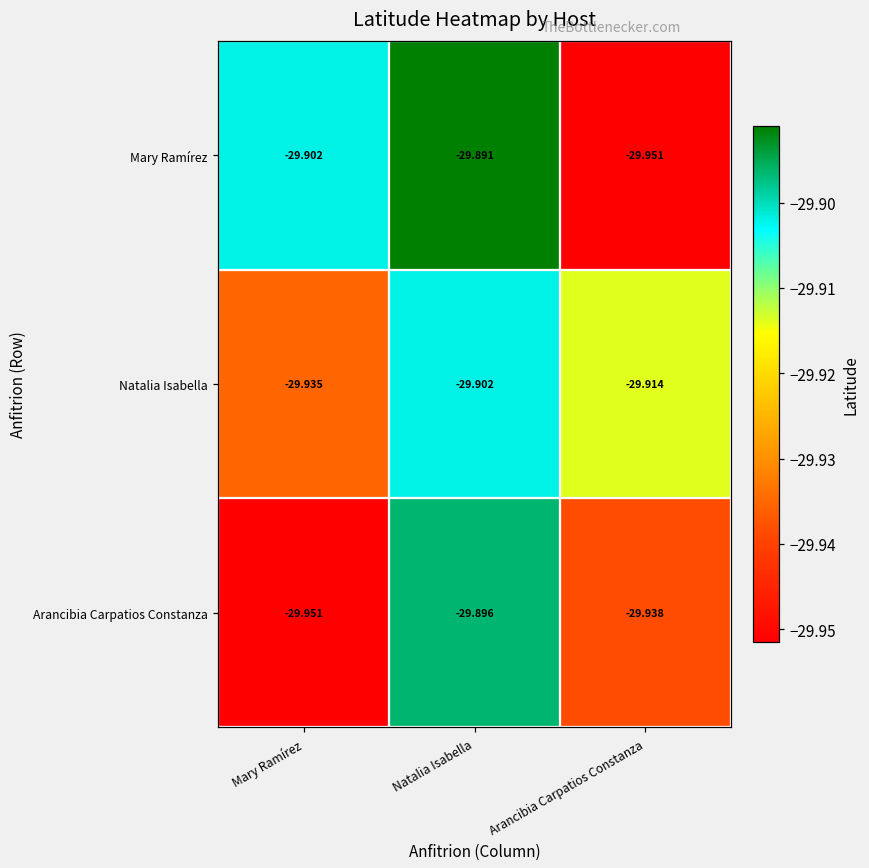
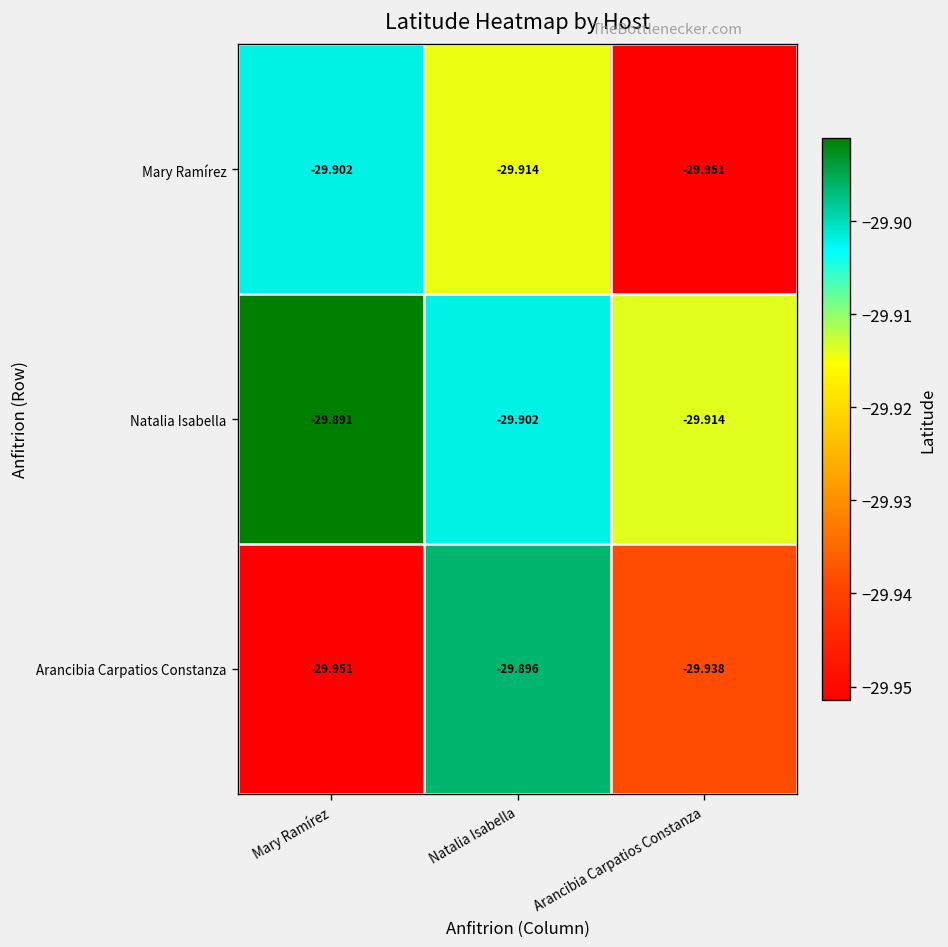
Mary Ramírez, Natalia Isabella: -29.891 -> -29.914
Natalia Isabella, Mary Ramírez: -29.935 -> -29.891
